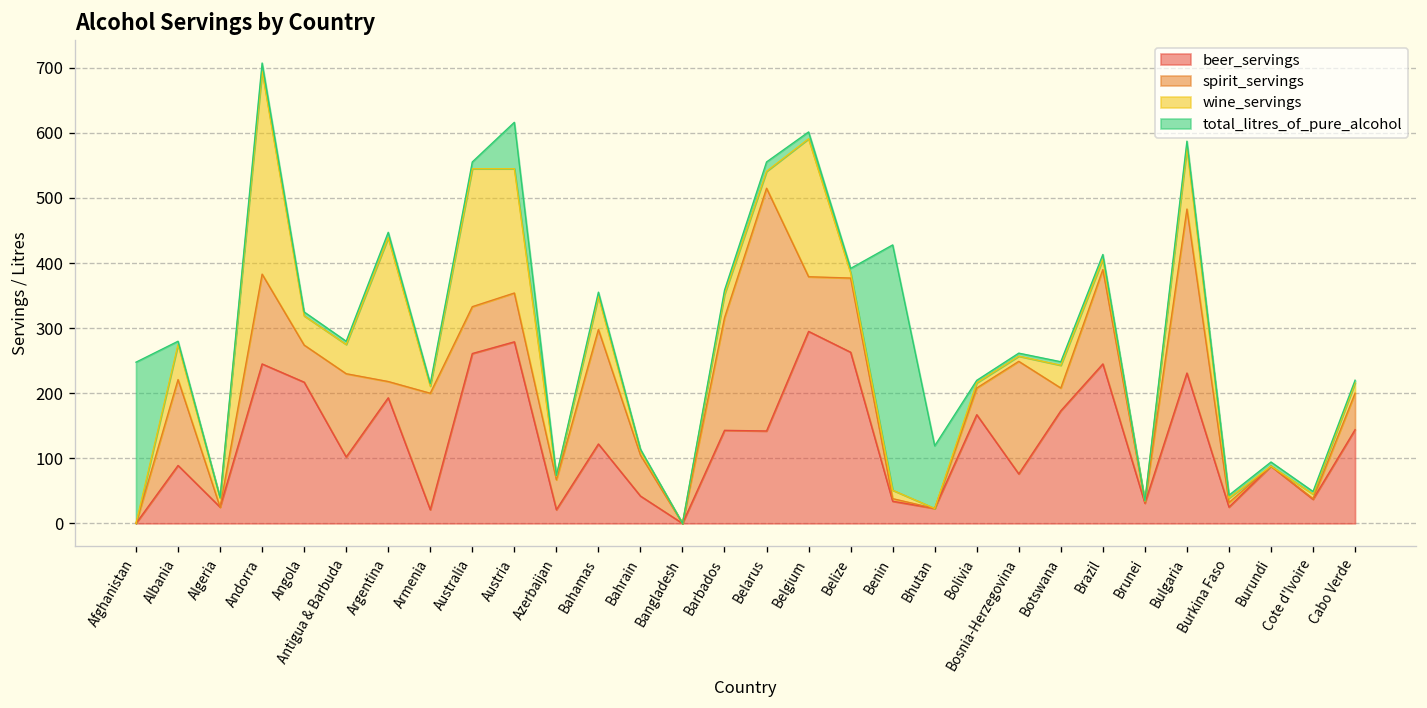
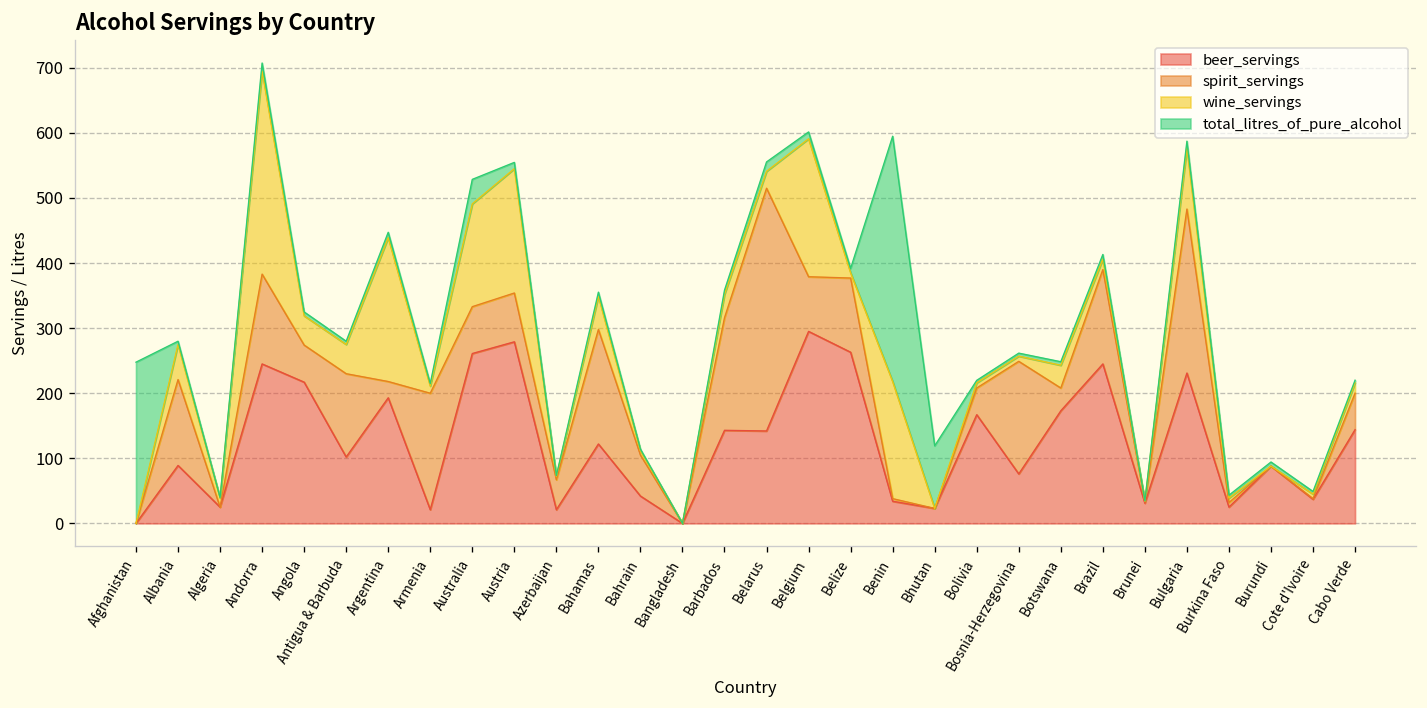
wine_servings, Australia: 210 -> 160
total_litres_of_pure_alcohol, Australia: 10 -> 40
total_litres_of_pure_alcohol, Austria: 70 -> 10
wine_servings, Benin: 10 -> 180
